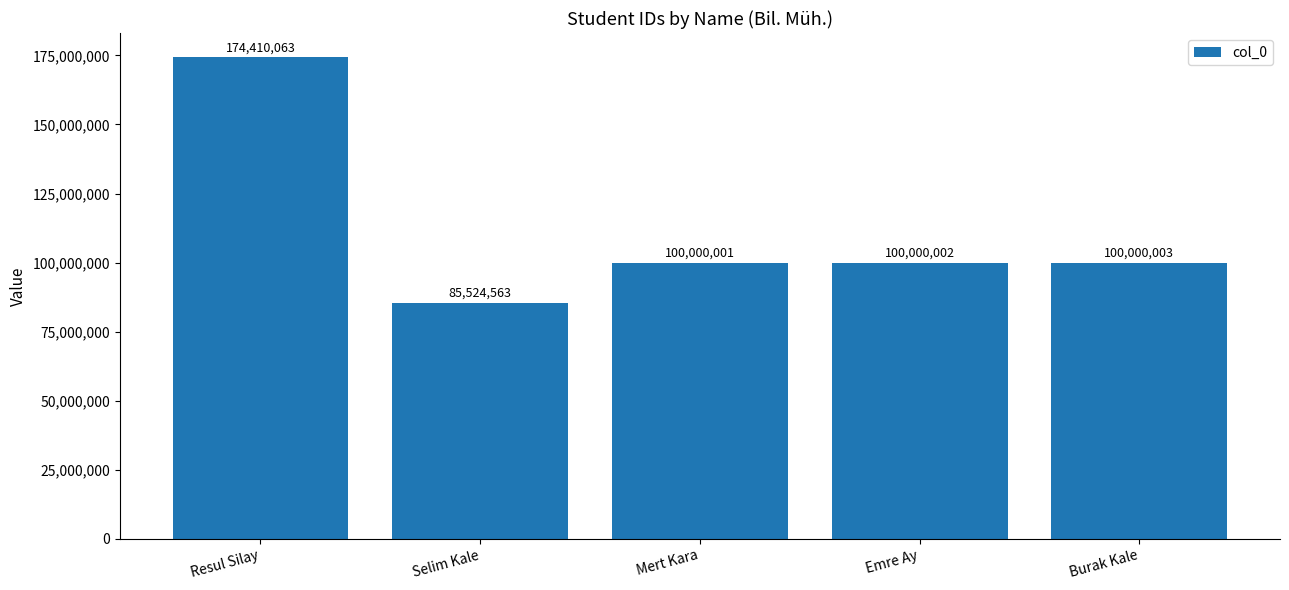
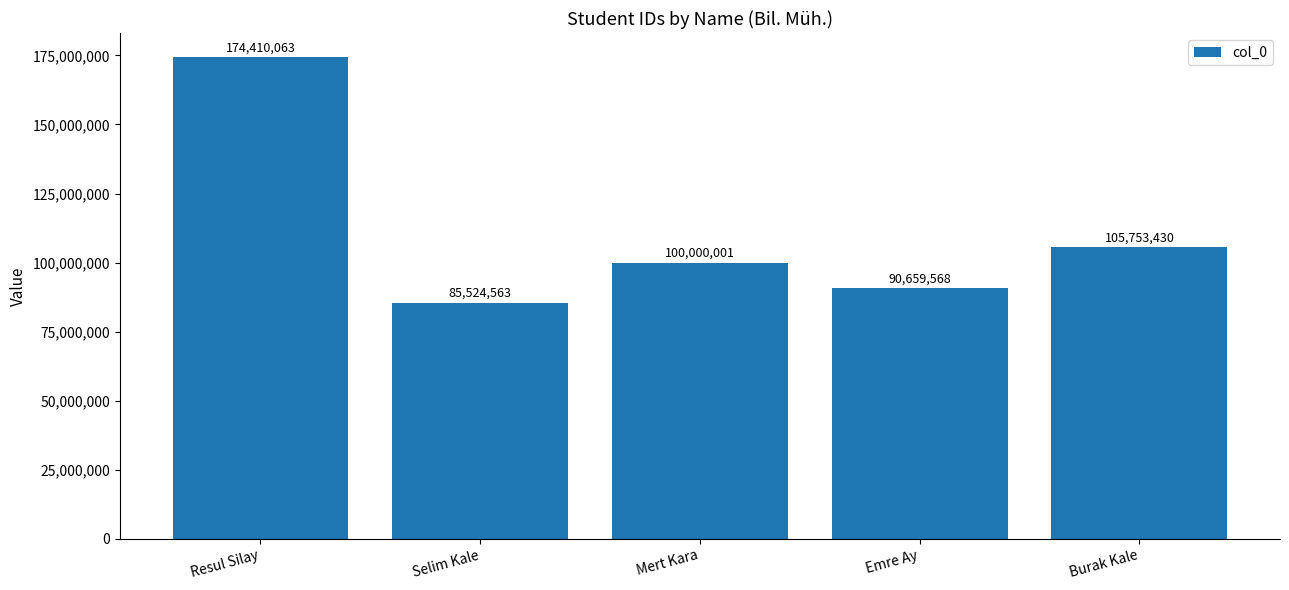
Emre Ay: 100,000,002 -> 90,659,568
Burak Kale: 100,000,003 -> 105,753,430
